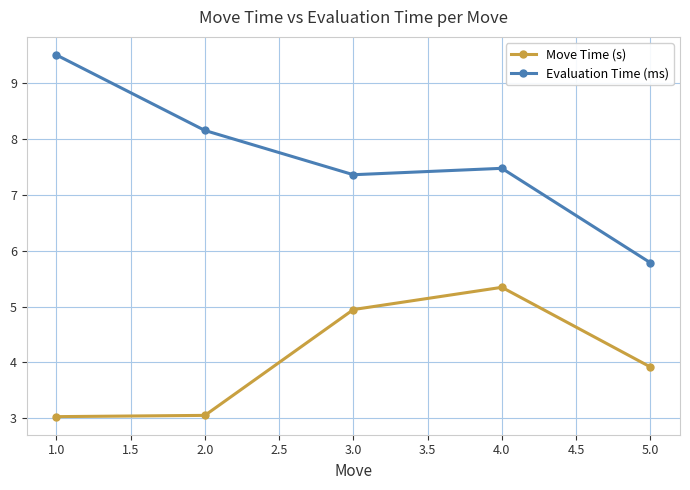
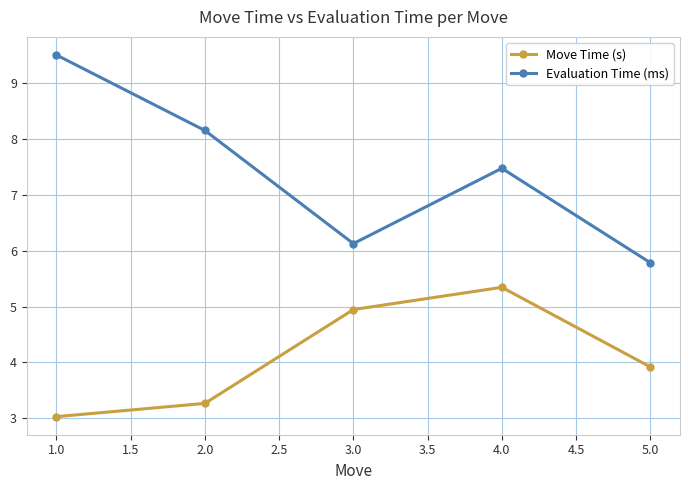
Move Time (s), 2.0: 3.1 -> 3.3
Evaluation Time (ms), 3.0: 7.4 -> 6.1
